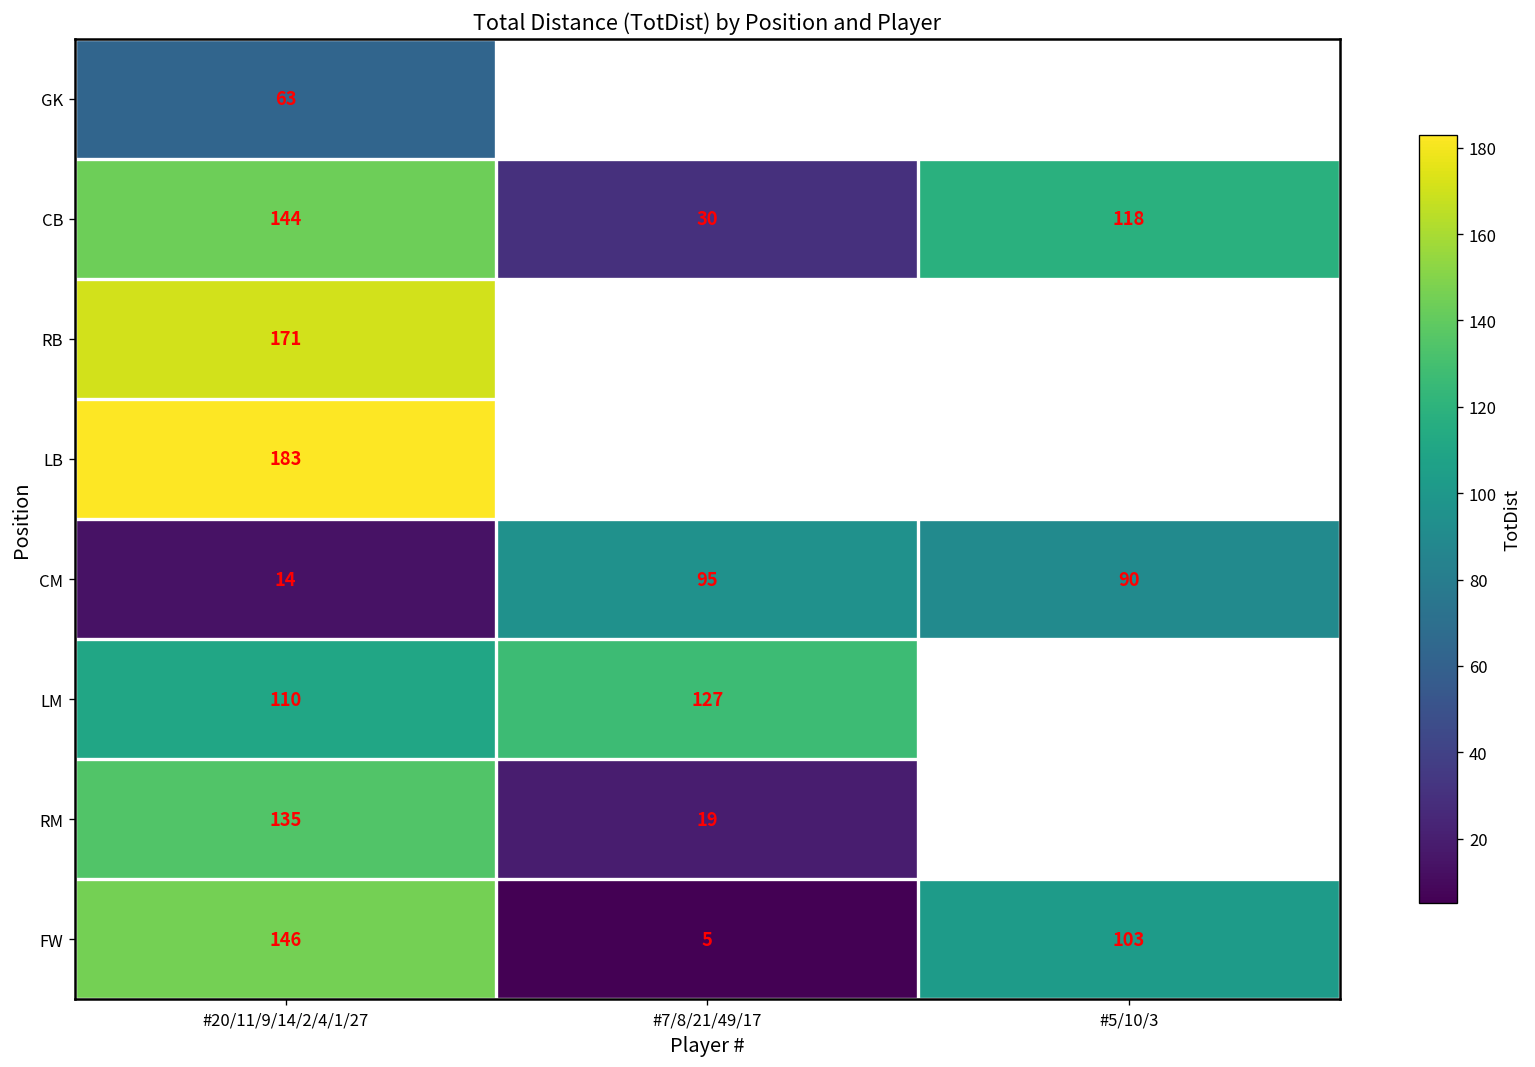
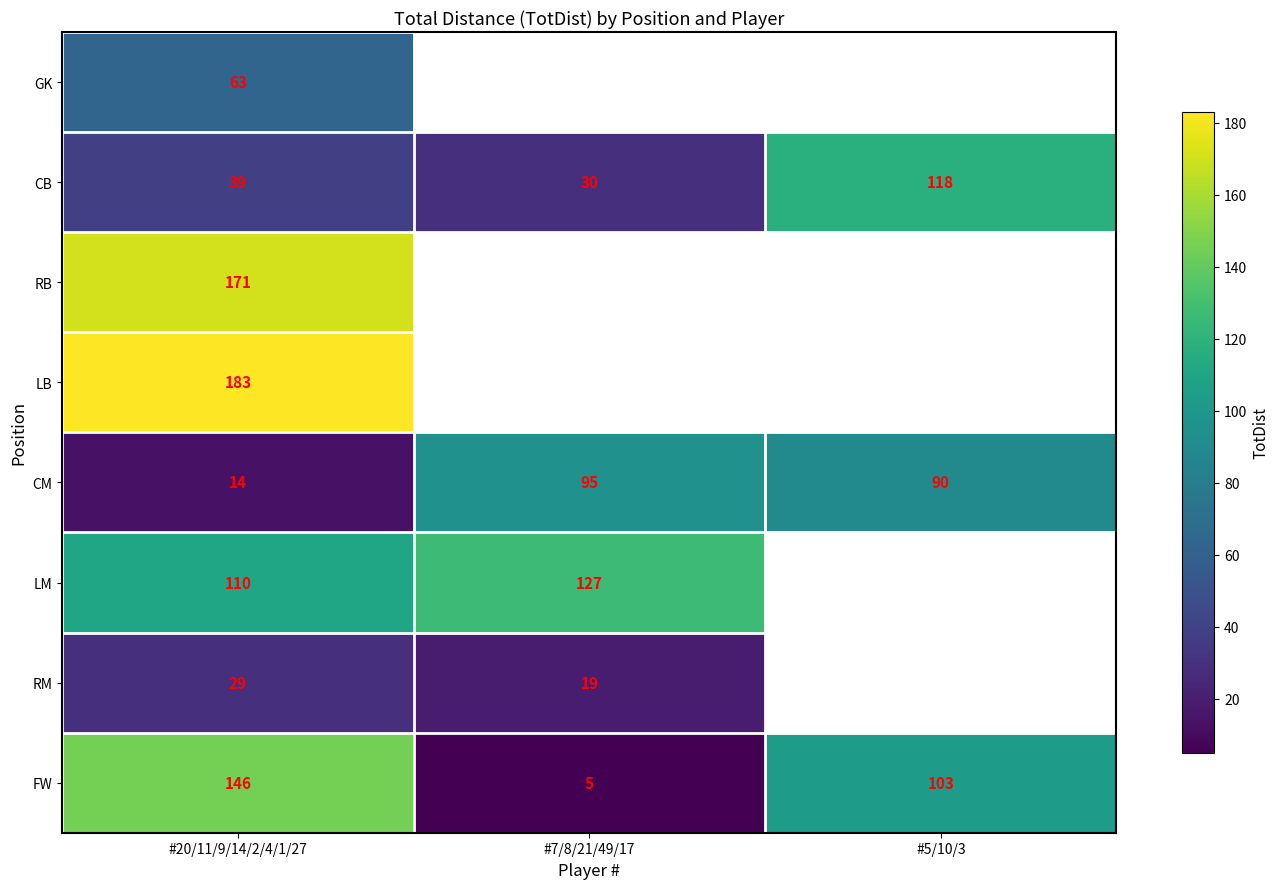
CB, #20/11/9/14/2/4/1/27: 144 -> 39
RM, #20/11/9/14/2/4/1/27: 135 -> 29
